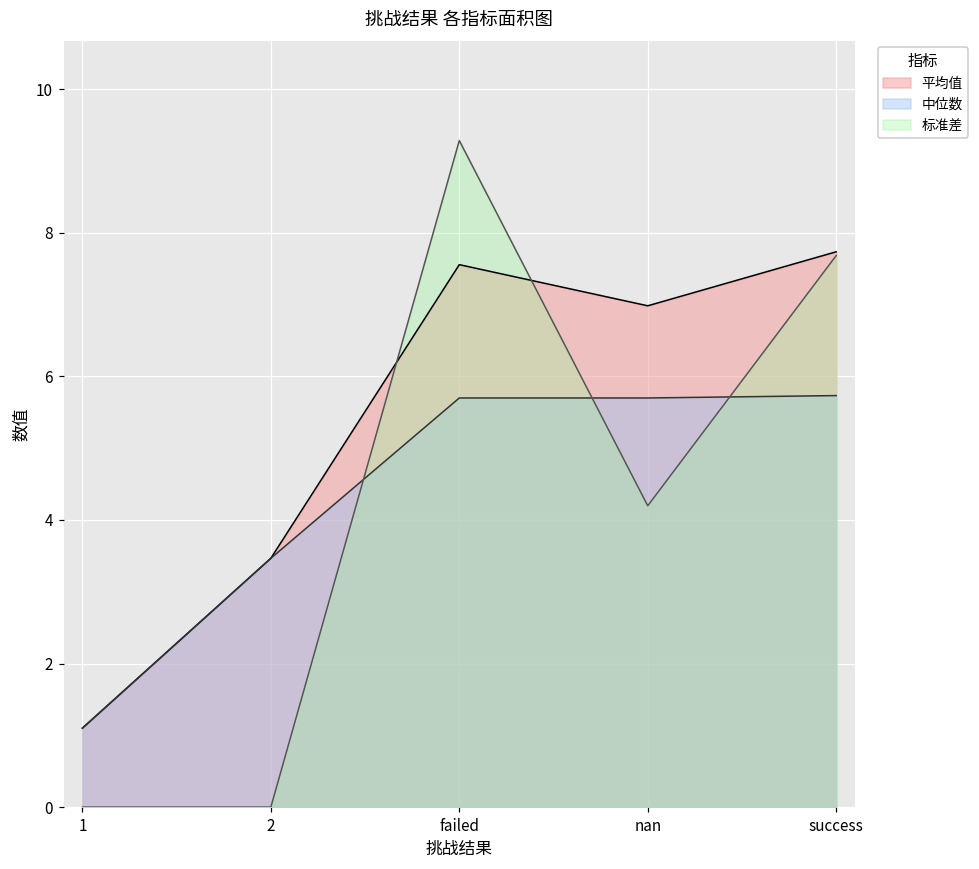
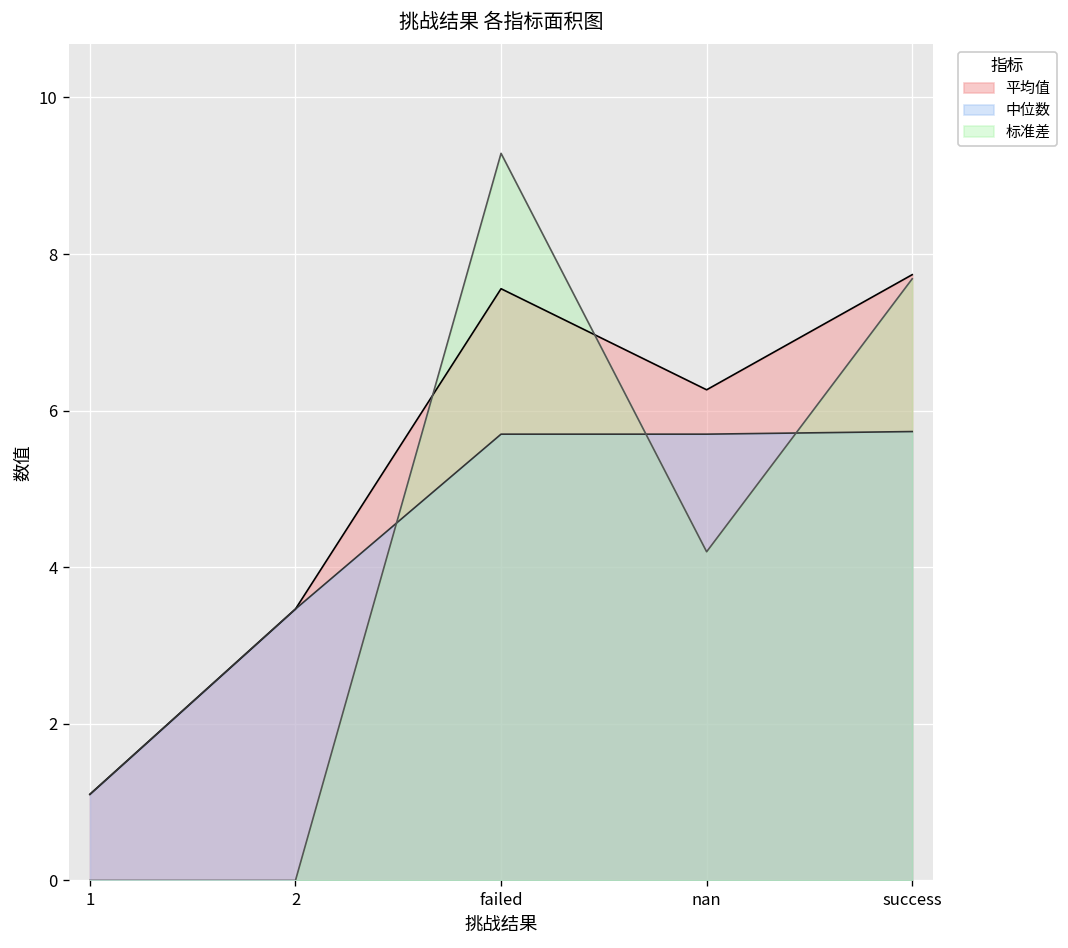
平均值, nan: 7.0 -> 6.3
